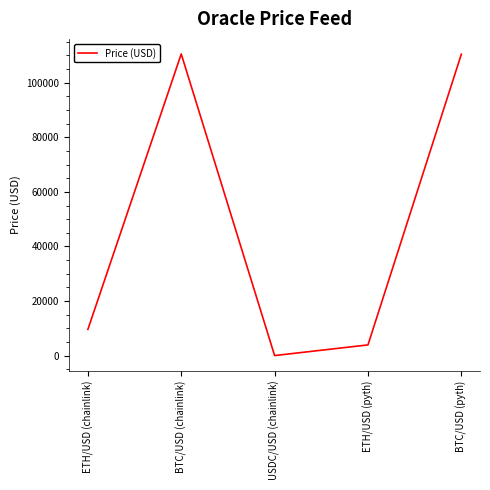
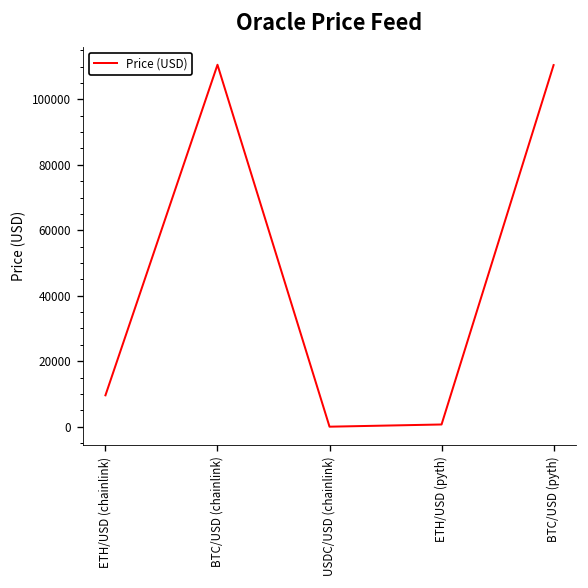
ETH/USD (pyth): 4000 -> 1000
